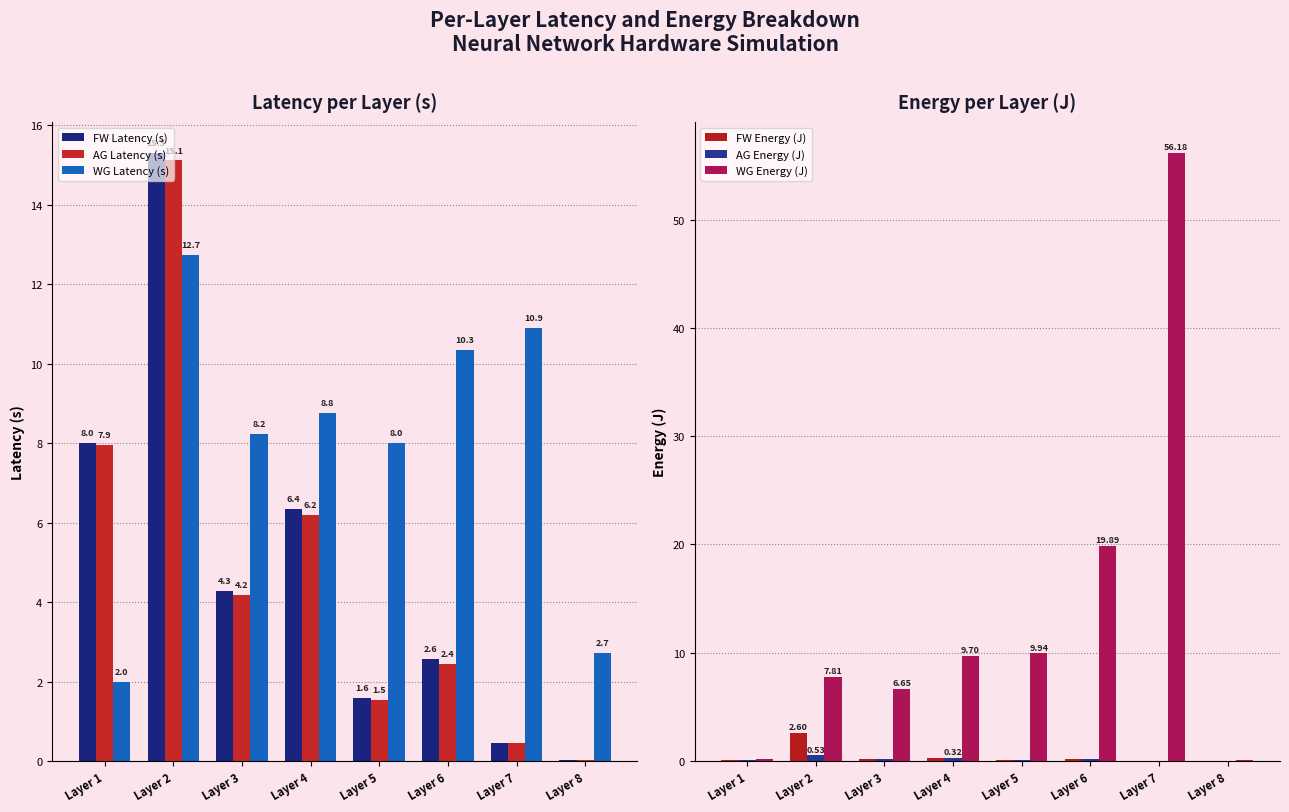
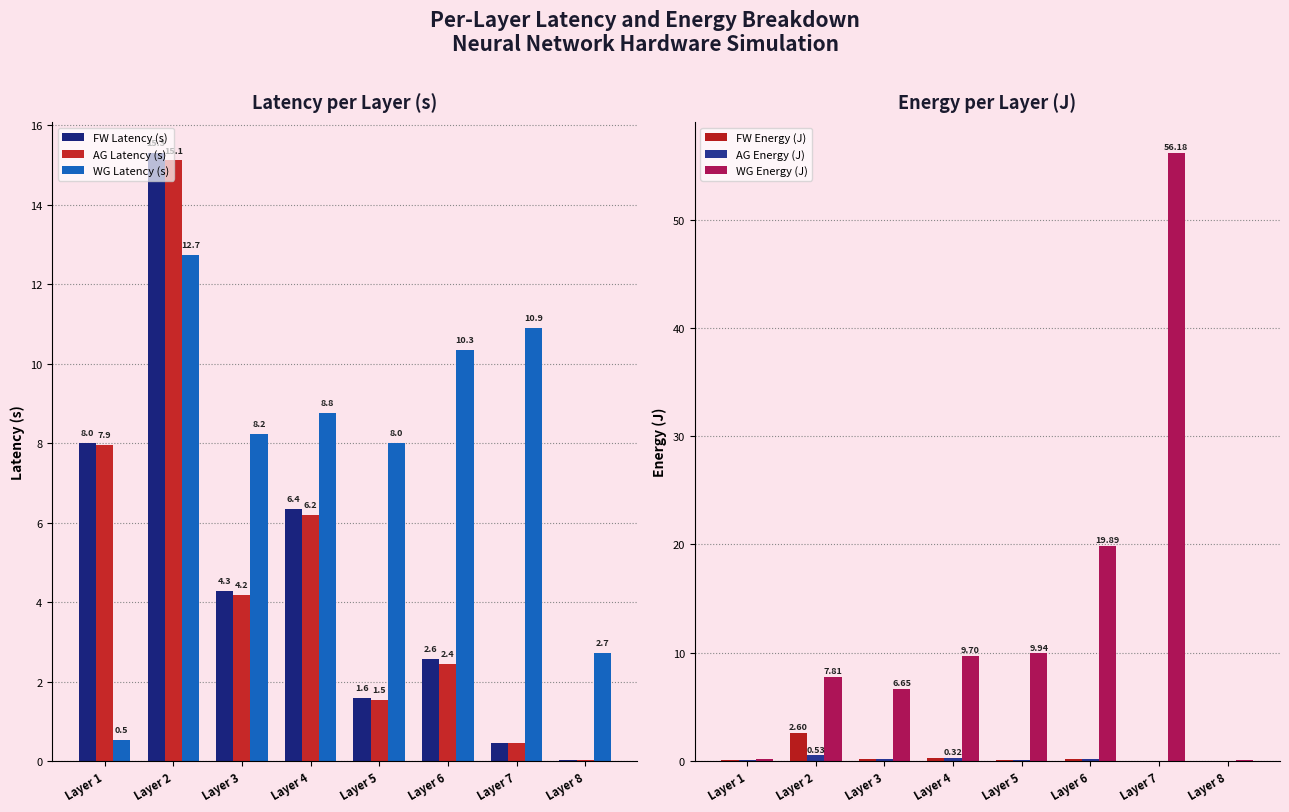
Latency per Layer (s), WG Latency (s), Layer 1: 2.0 -> 0.5
